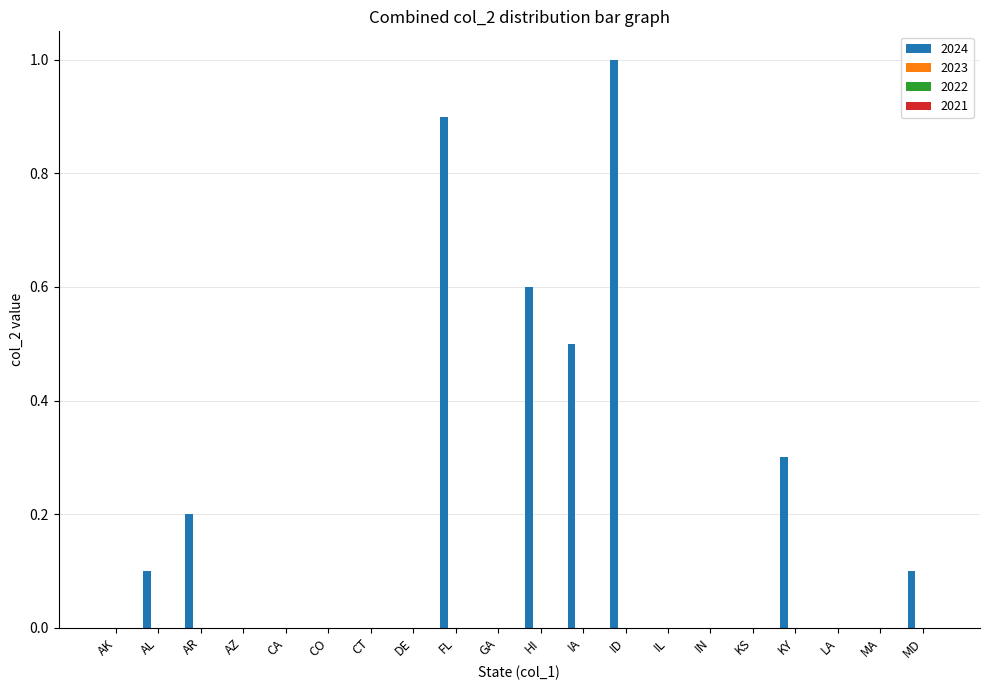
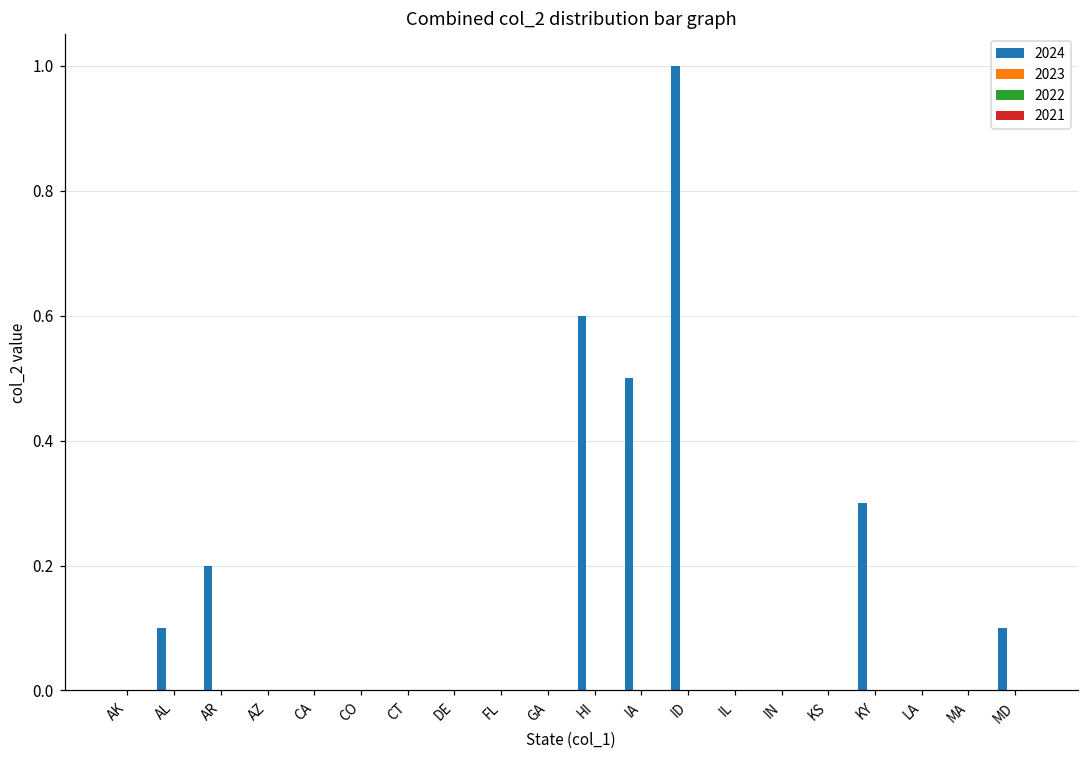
2024, FL: 0.9 -> 0.0
